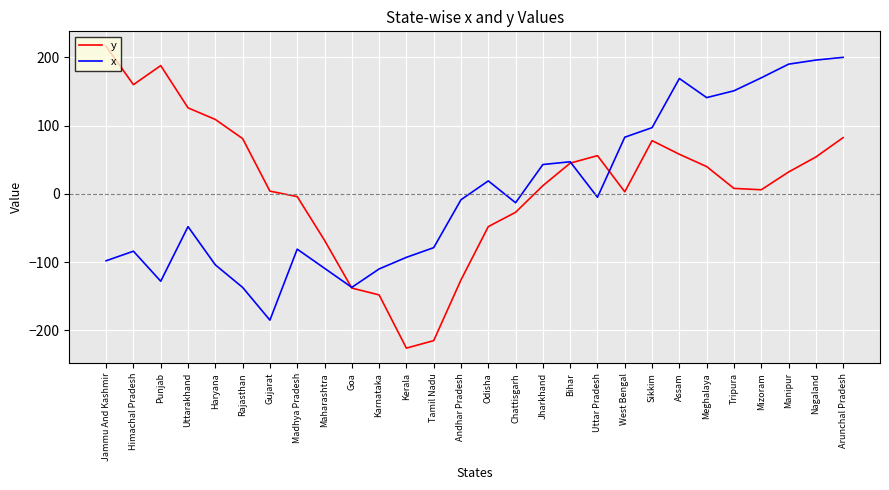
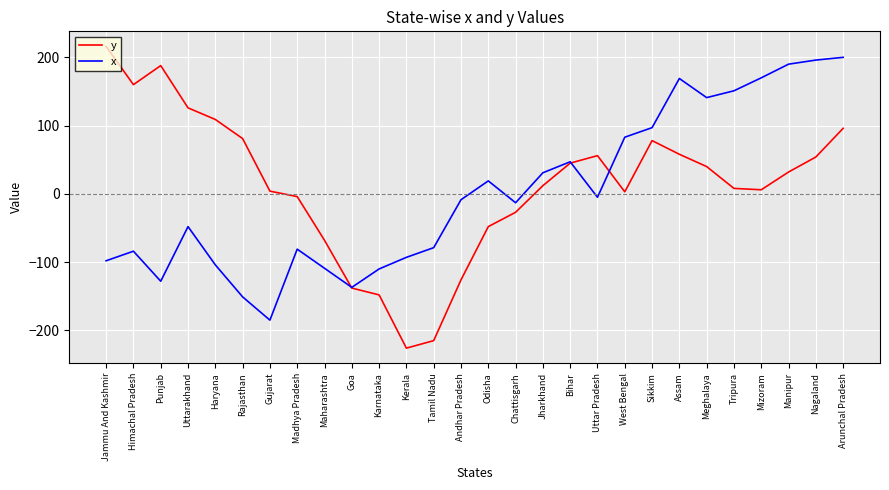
x, Rajasthan: -140 -> -150
x, Jharkhand: 40 -> 30
y, Arunchal Pradesh: 80 -> 100
